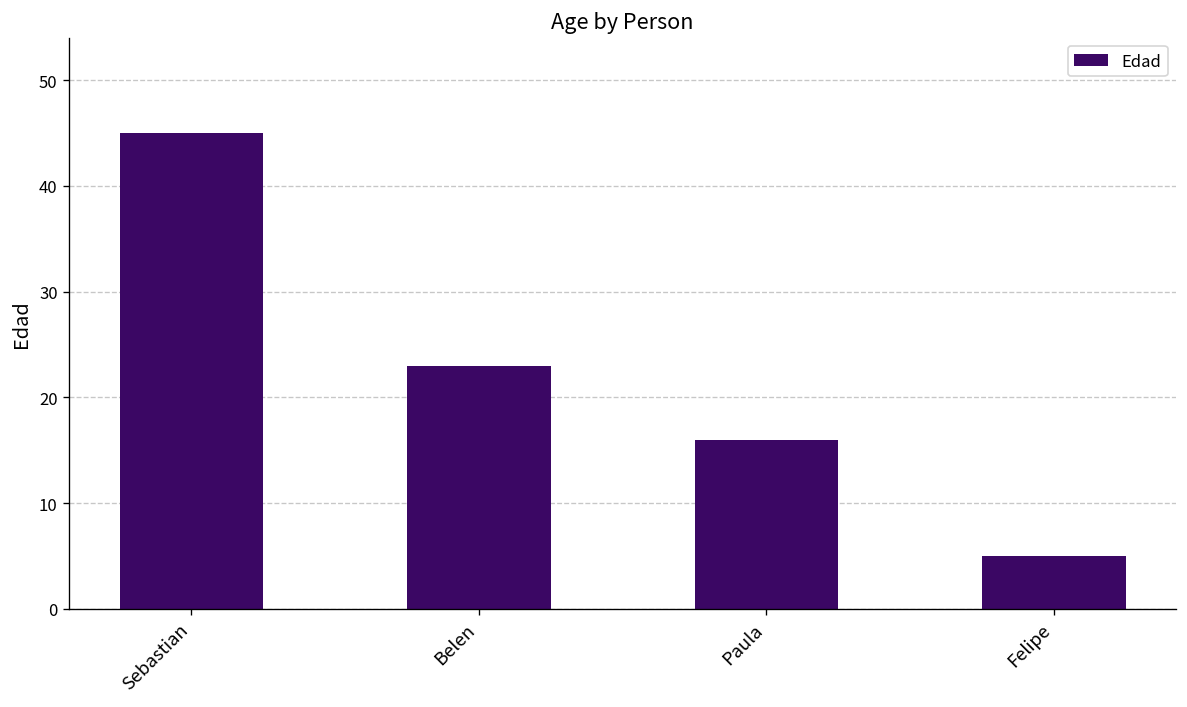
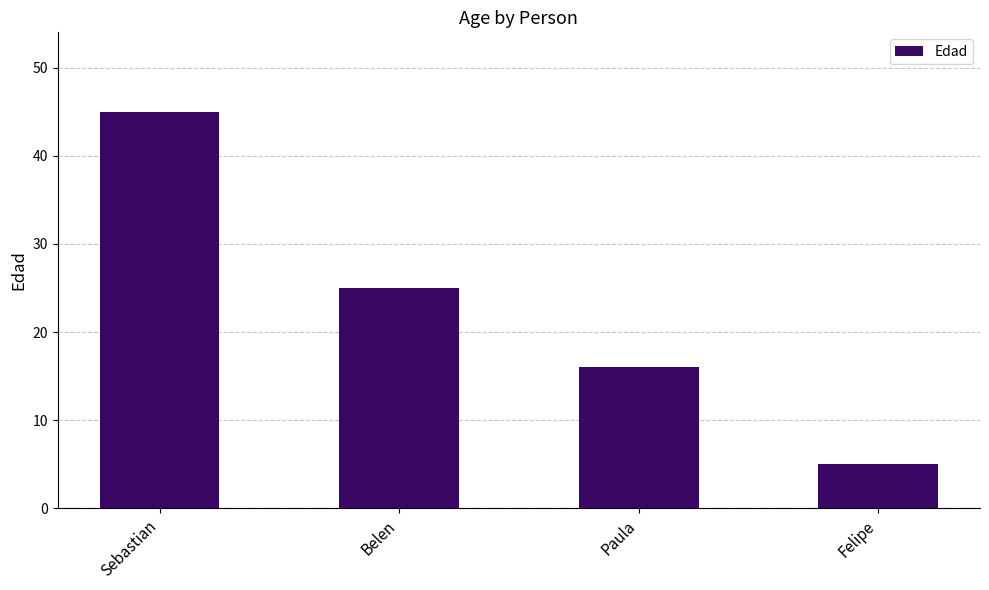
Belen: 23 -> 25
